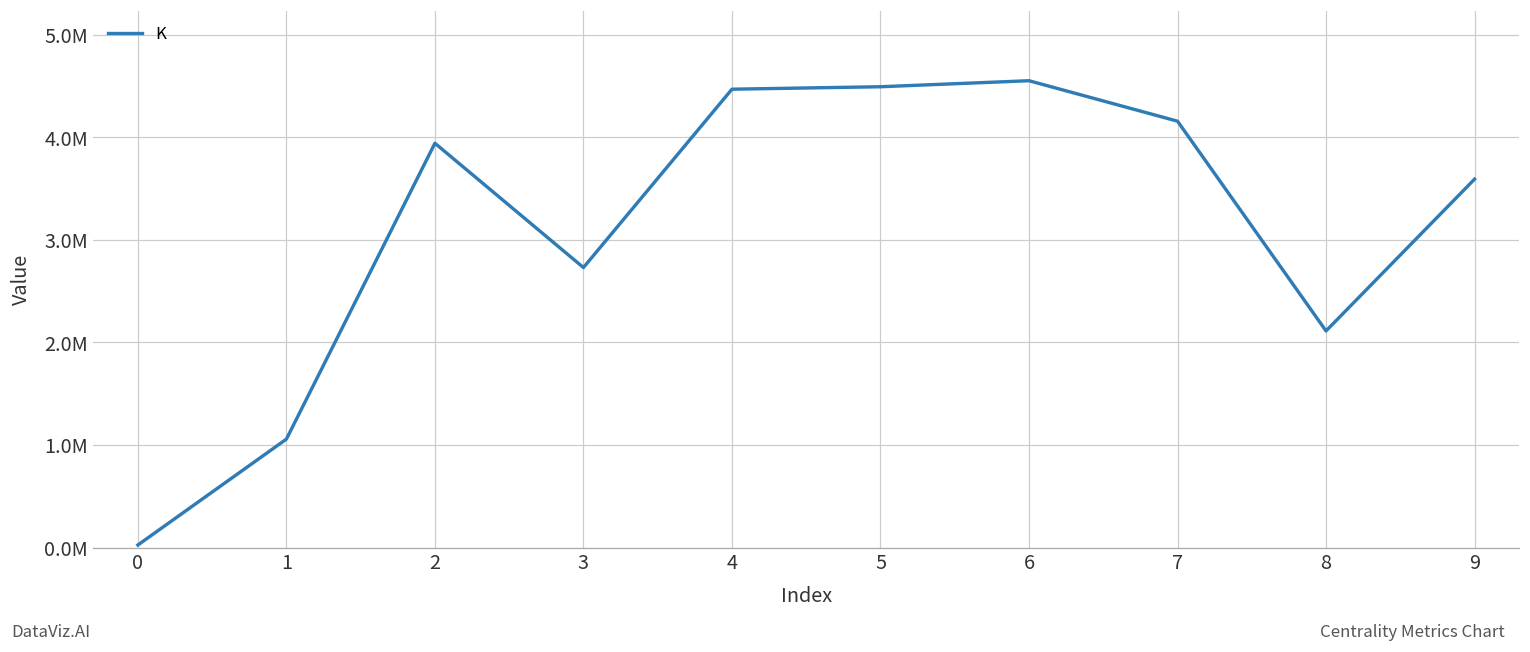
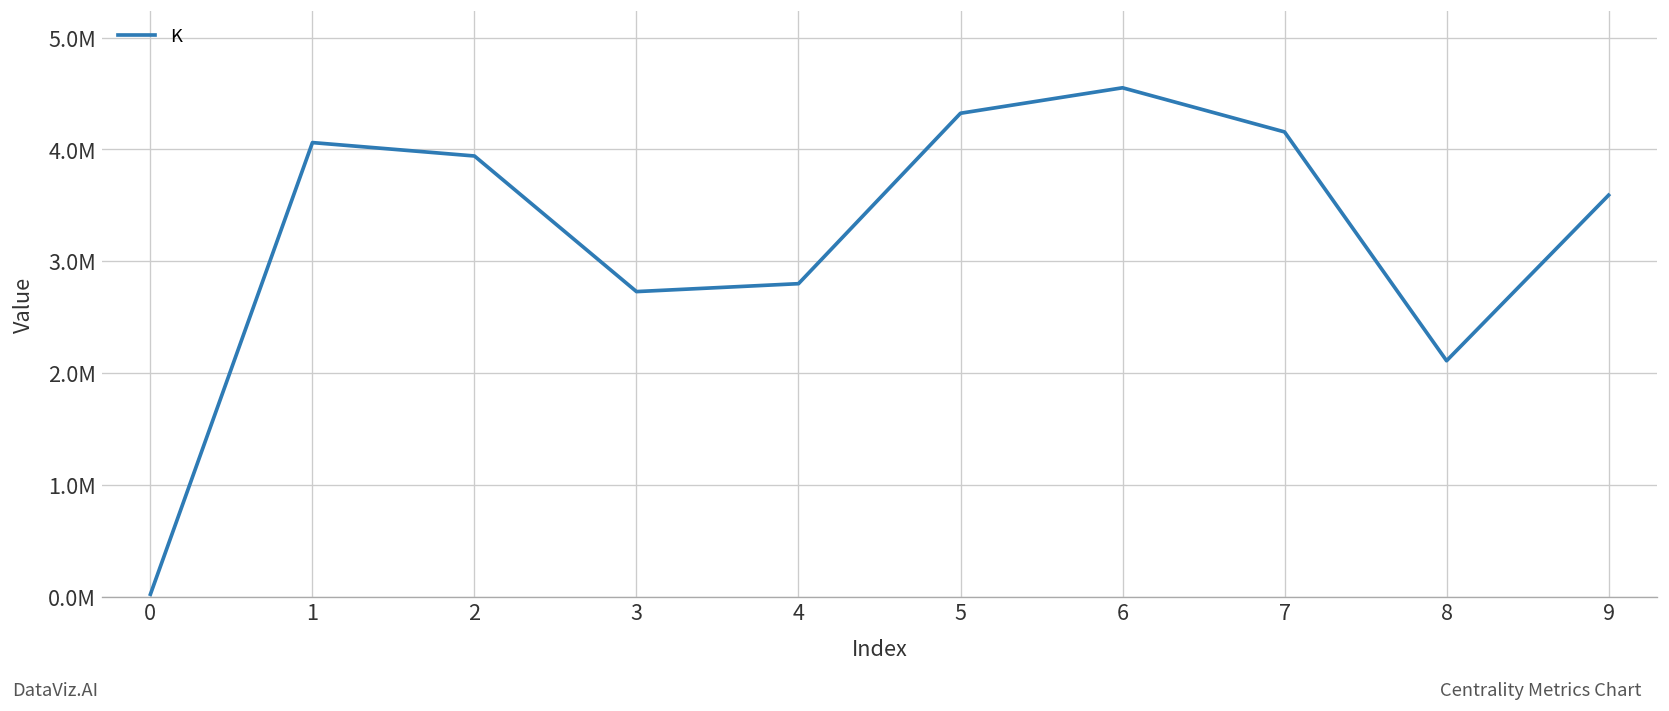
1: 1100000 -> 4100000
4: 4500000 -> 2800000
5: 4500000 -> 4300000
